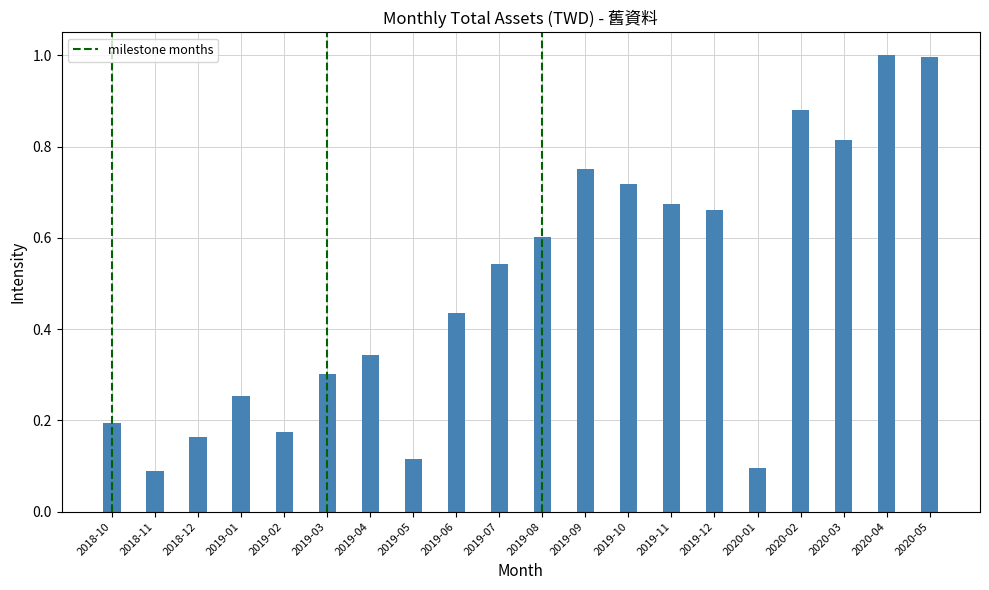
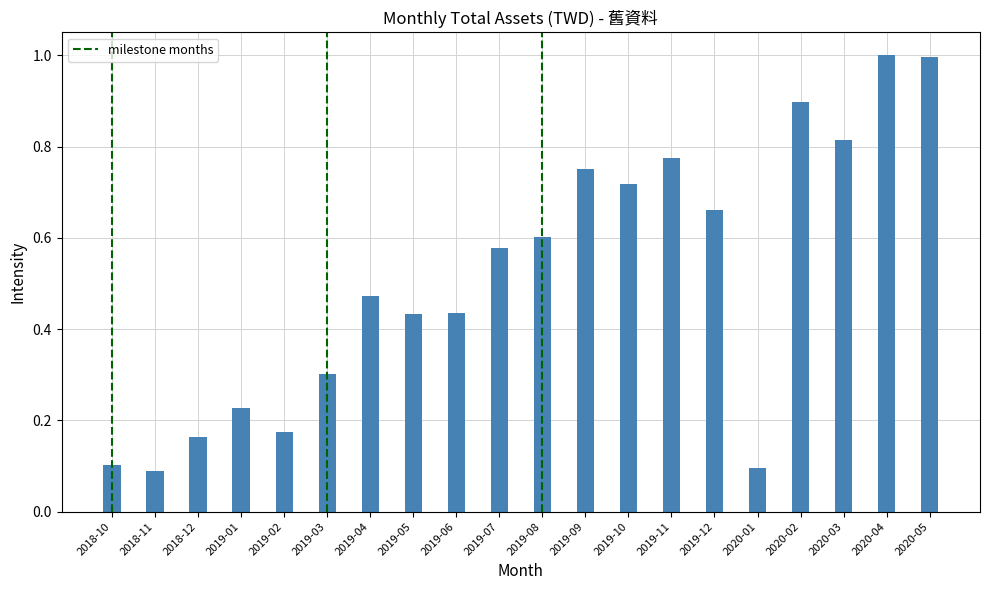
2018-10: 0.19 -> 0.10
2019-01: 0.25 -> 0.23
2019-04: 0.34 -> 0.47
2019-05: 0.11 -> 0.43
2019-07: 0.54 -> 0.58
2019-11: 0.68 -> 0.78
2020-02: 0.88 -> 0.90
